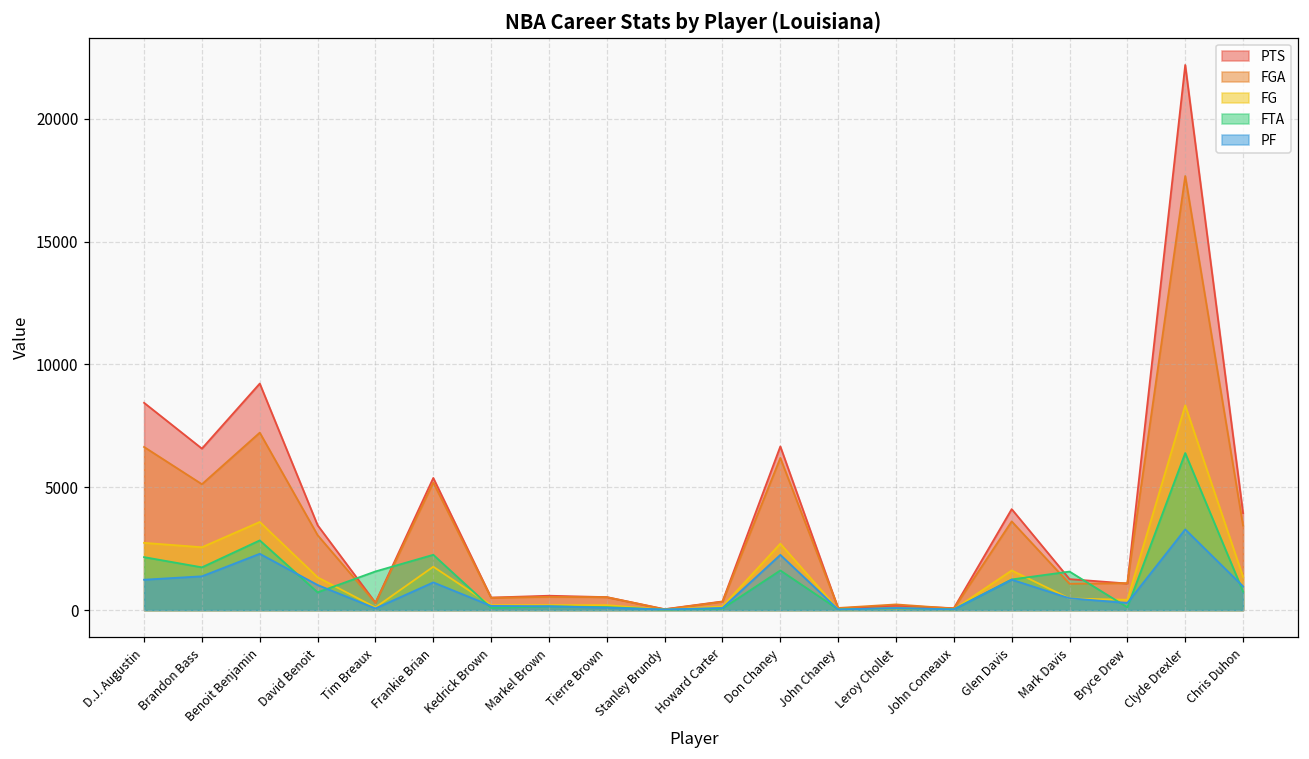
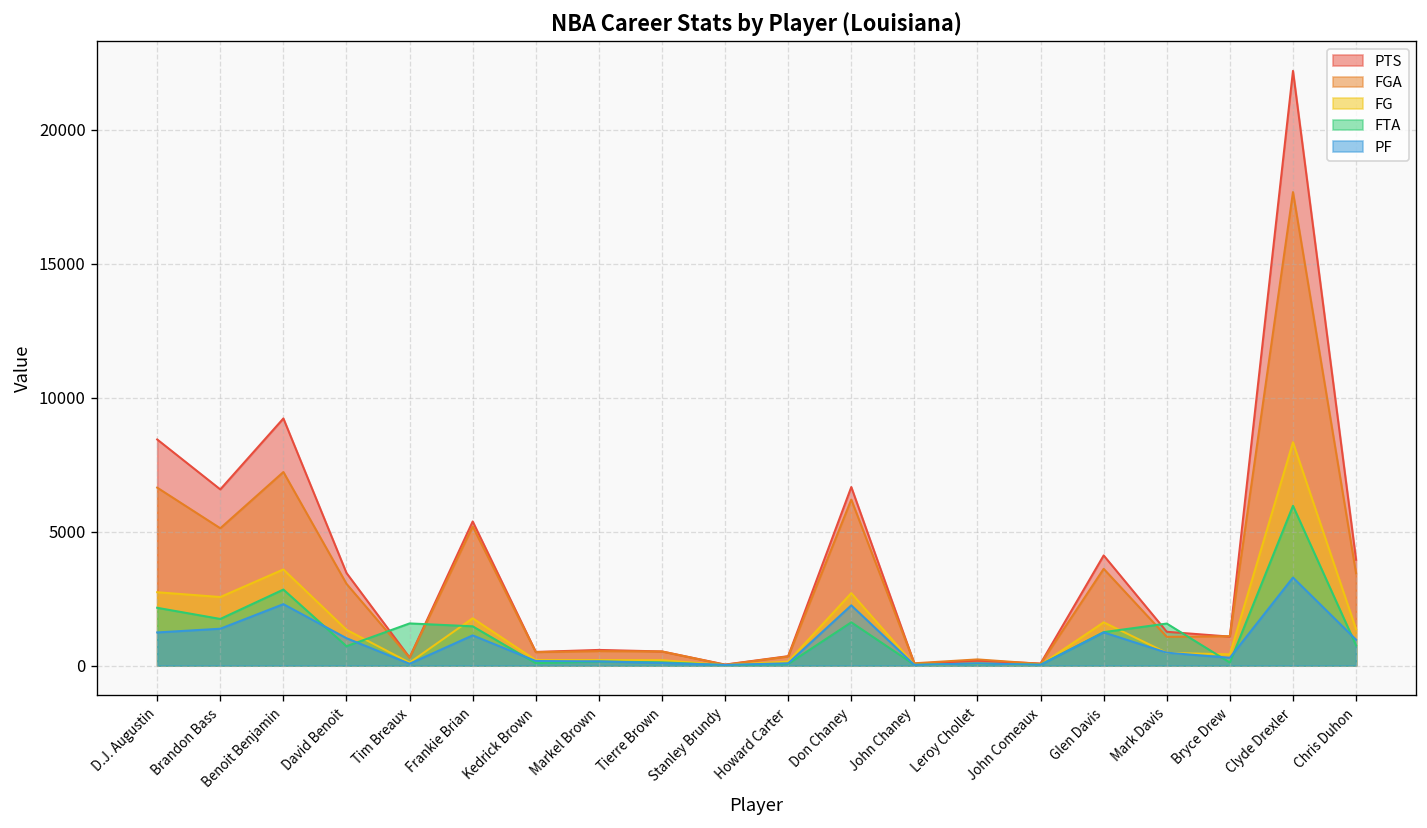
FTA, Frankie Brian: 2300 -> 1500
FTA, Clyde Drexler: 6400 -> 6000
